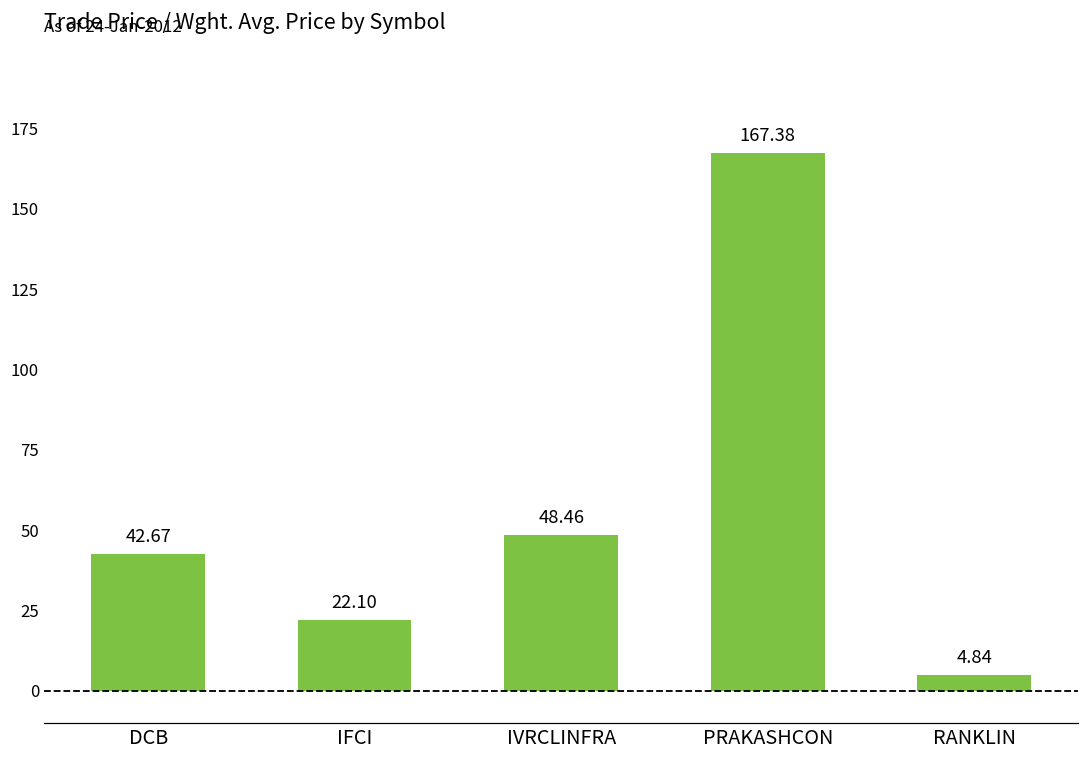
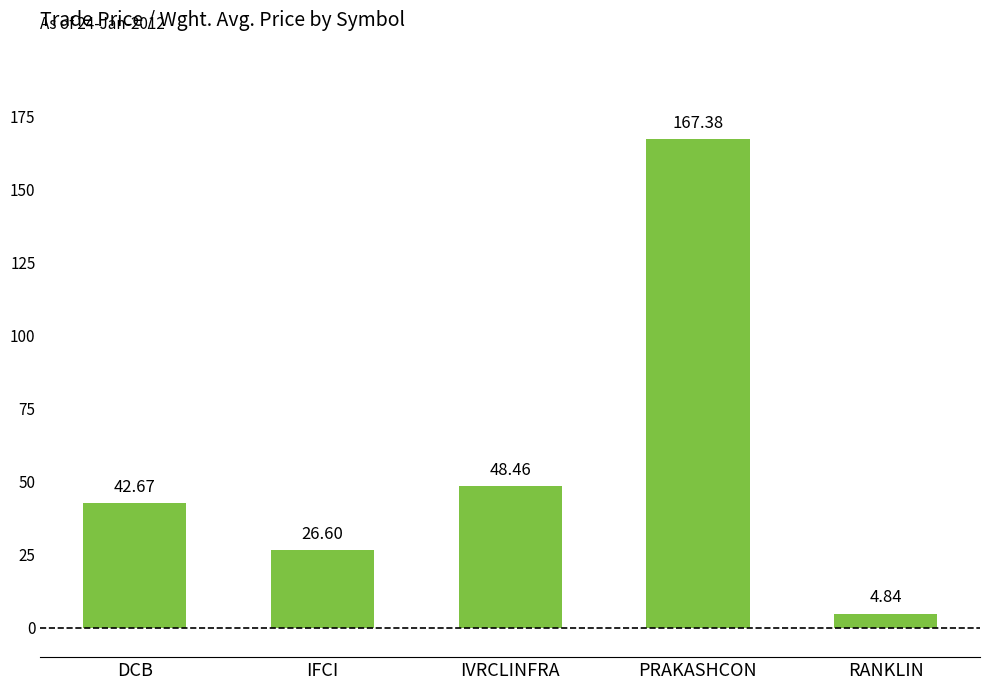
IFCI: 22.10 -> 26.60
